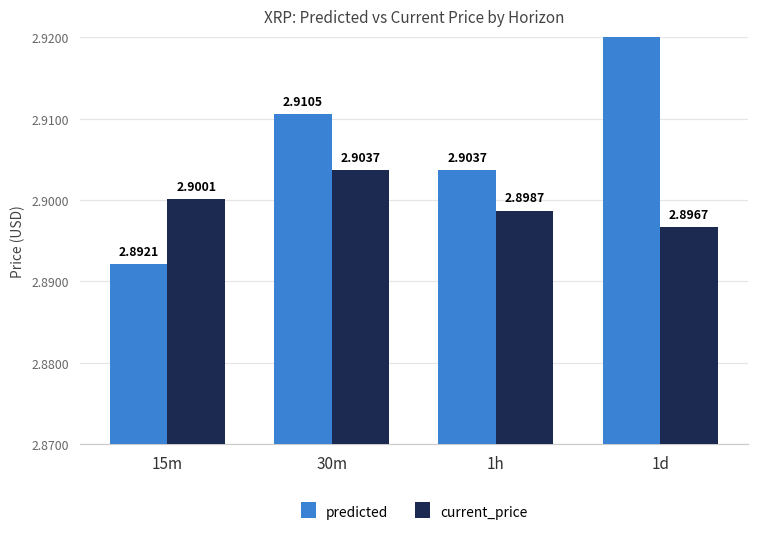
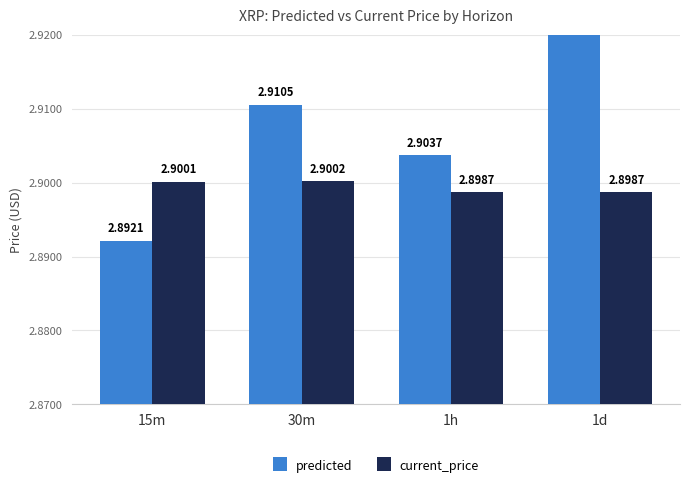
current_price, 30m: 2.9037 -> 2.9002
current_price, 1d: 2.8967 -> 2.8987
